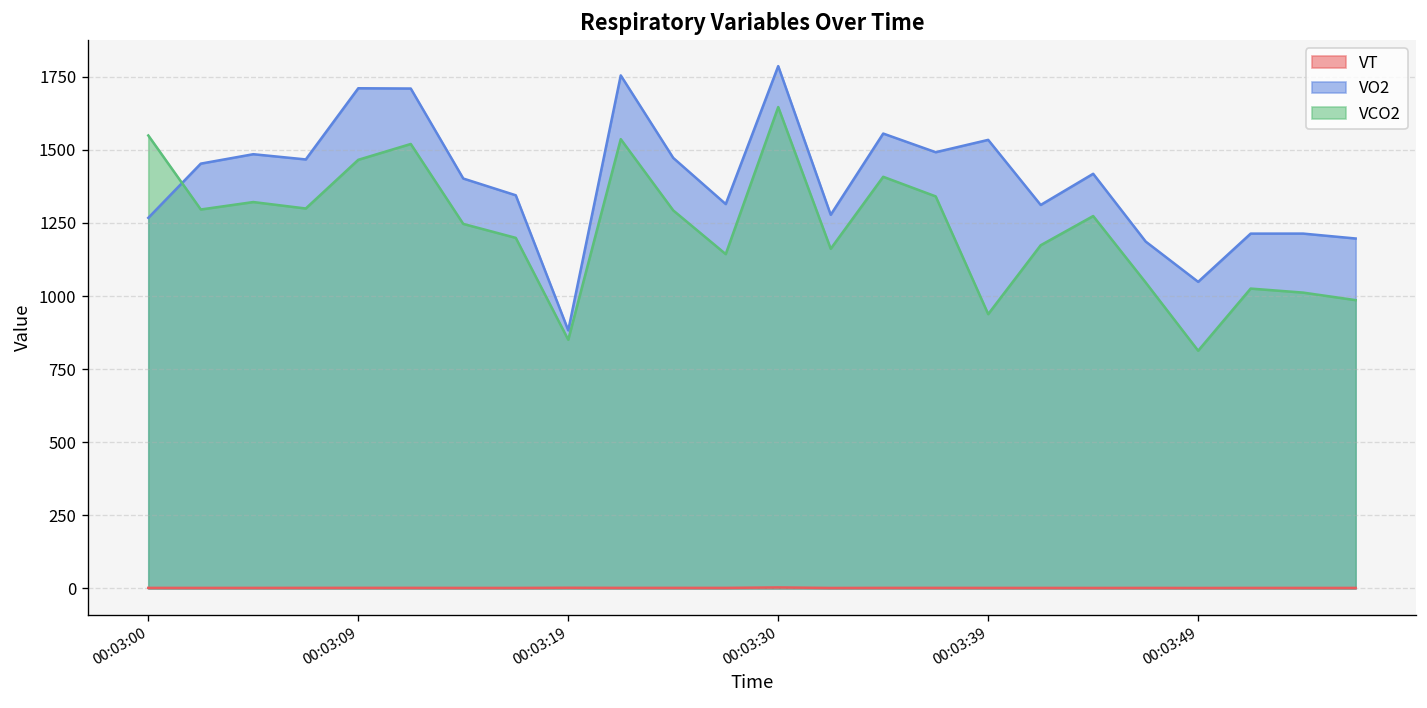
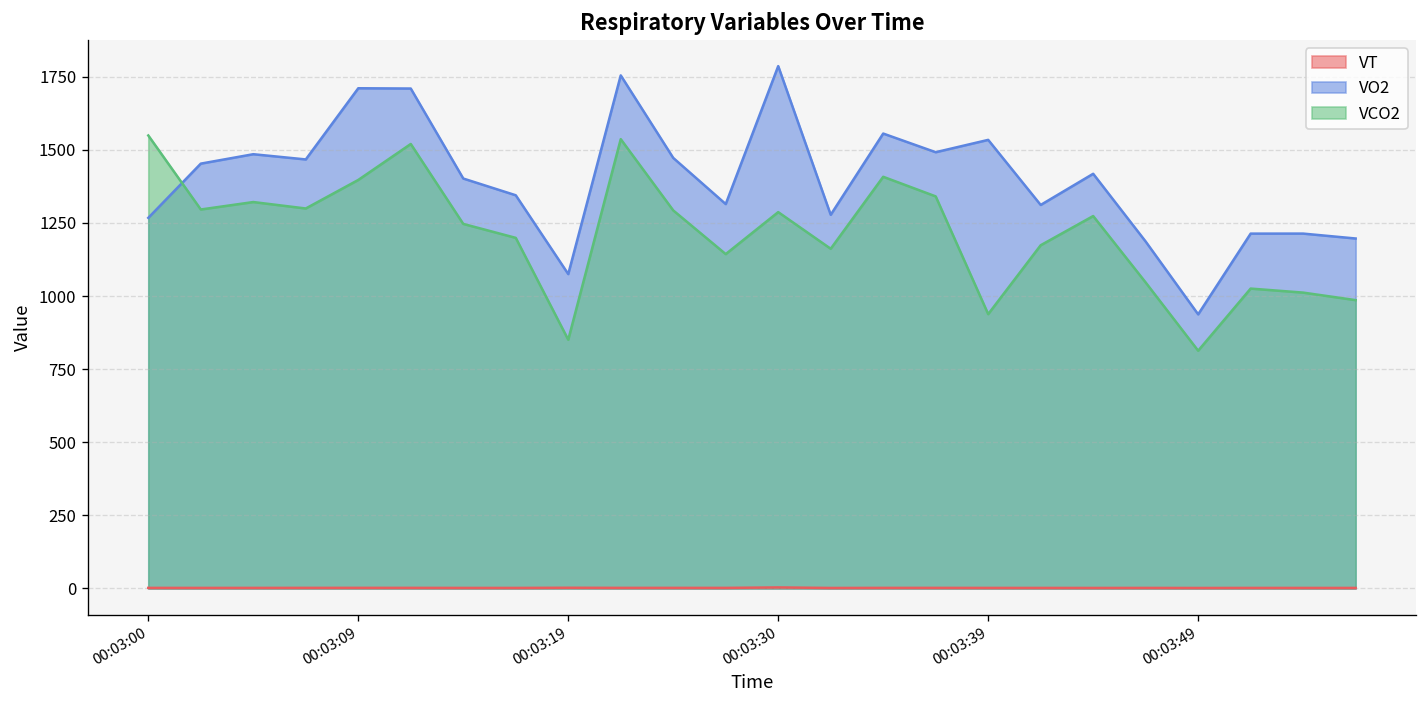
VCO2, 00:03:09: 1470 -> 1400
VO2, 00:03:19: 880 -> 1080
VCO2, 00:03:30: 1650 -> 1290
VO2, 00:03:49: 1050 -> 940
